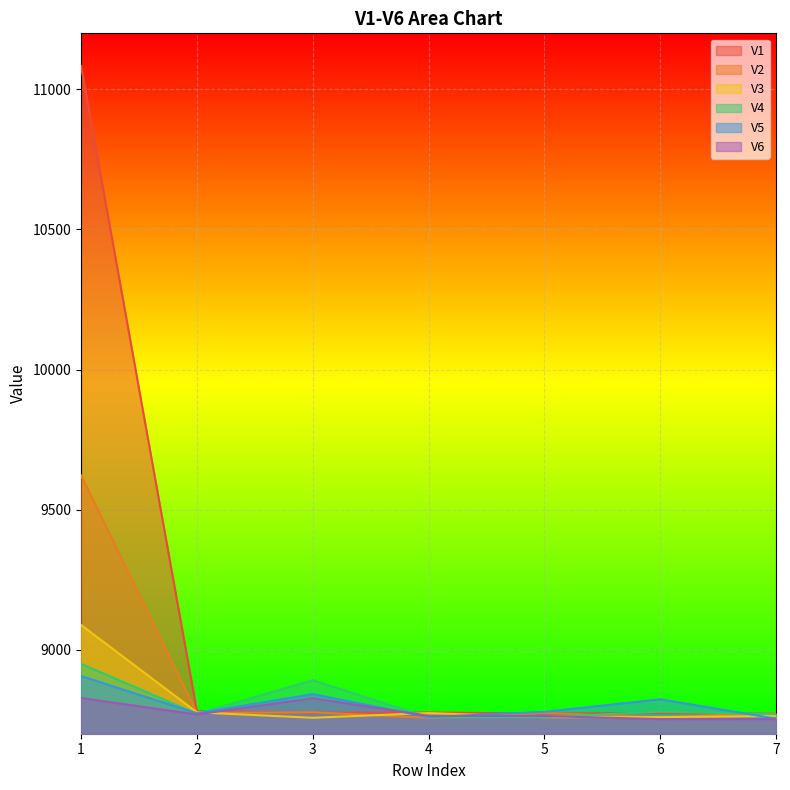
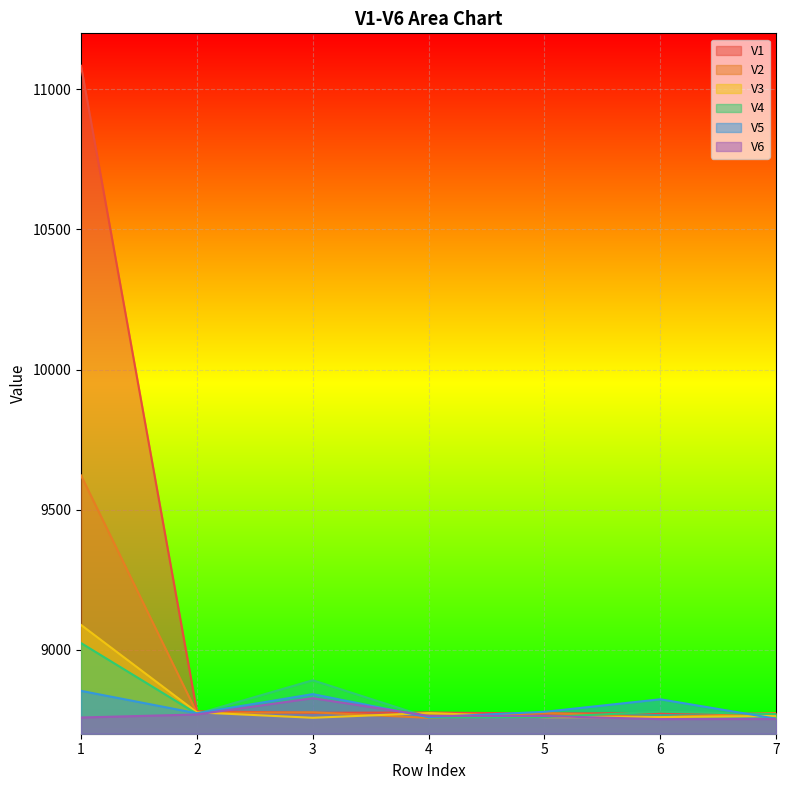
V4, 1: 8950 -> 9020
V5, 1: 8910 -> 8850
V6, 1: 8830 -> 8760
